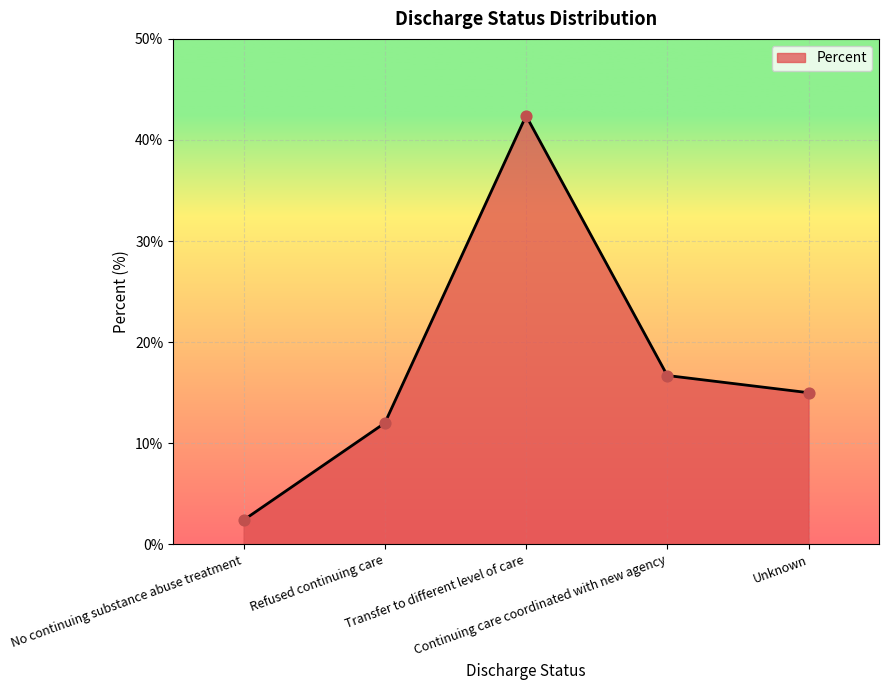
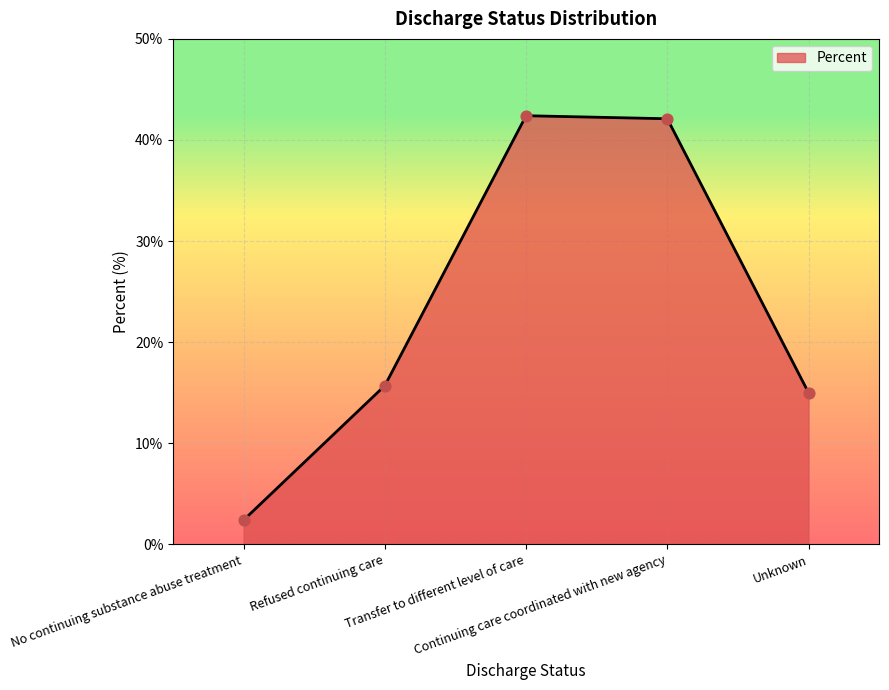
Refused continuing care: 12.0% -> 15.7%
Continuing care coordinated with new agency: 16.7% -> 42.1%
